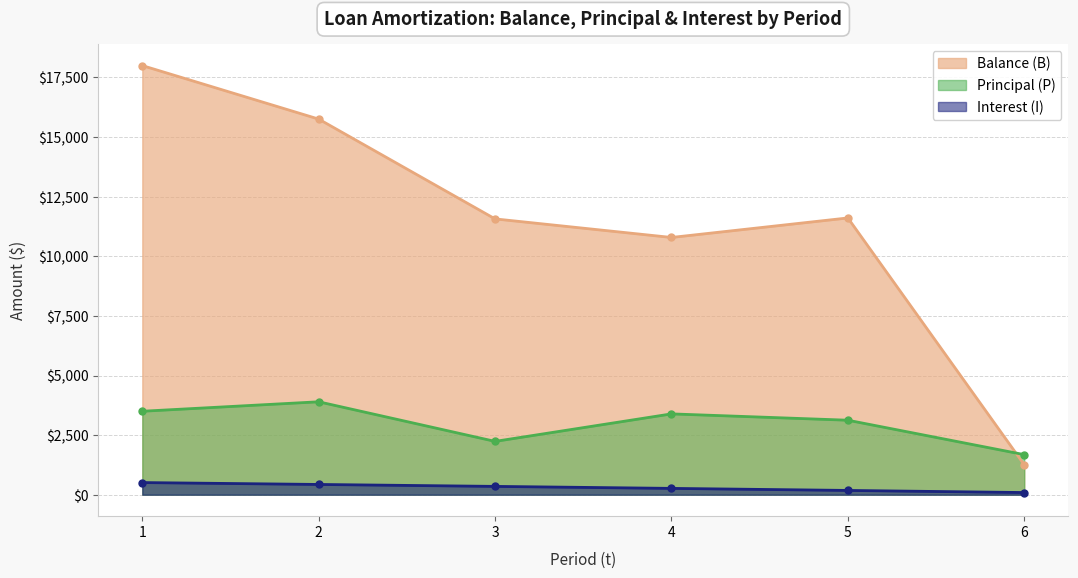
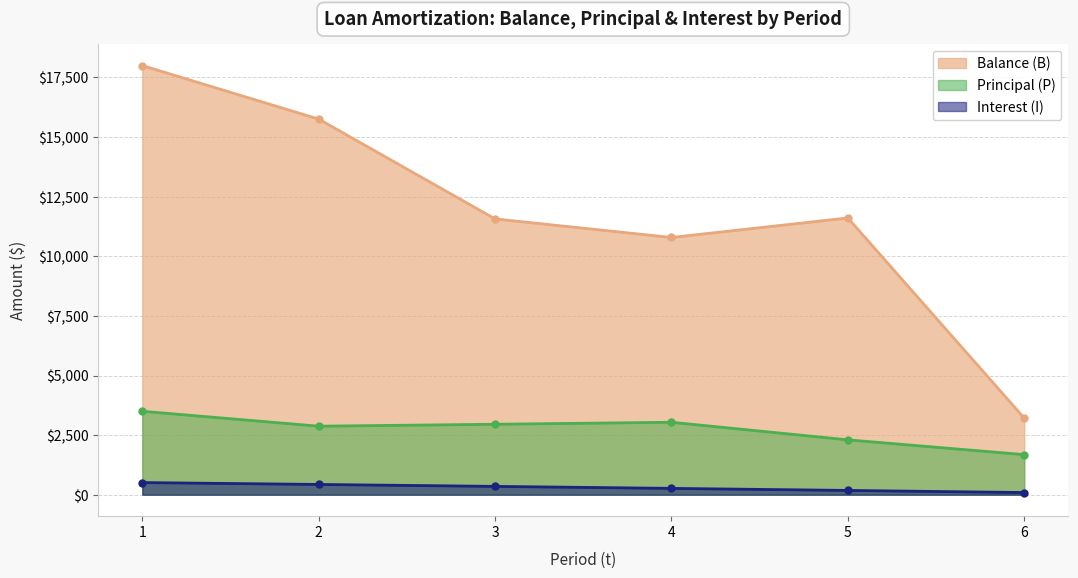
Principal (P), 2: $3,900 -> $2,900
Principal (P), 3: $2,200 -> $3,000
Principal (P), 4: $3,400 -> $3,000
Principal (P), 5: $3,100 -> $2,300
Balance (B), 6: $1,300 -> $3,200
